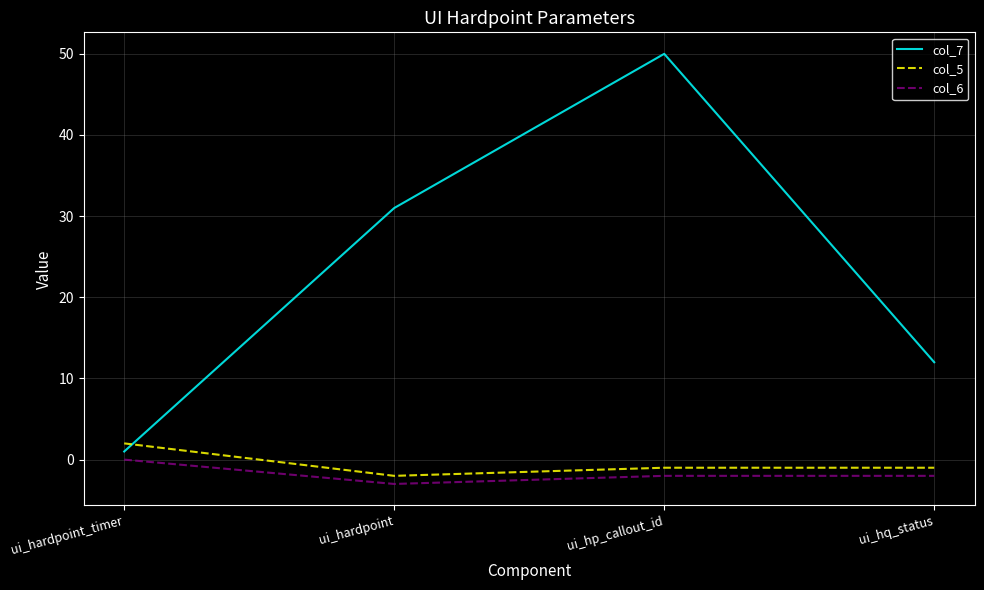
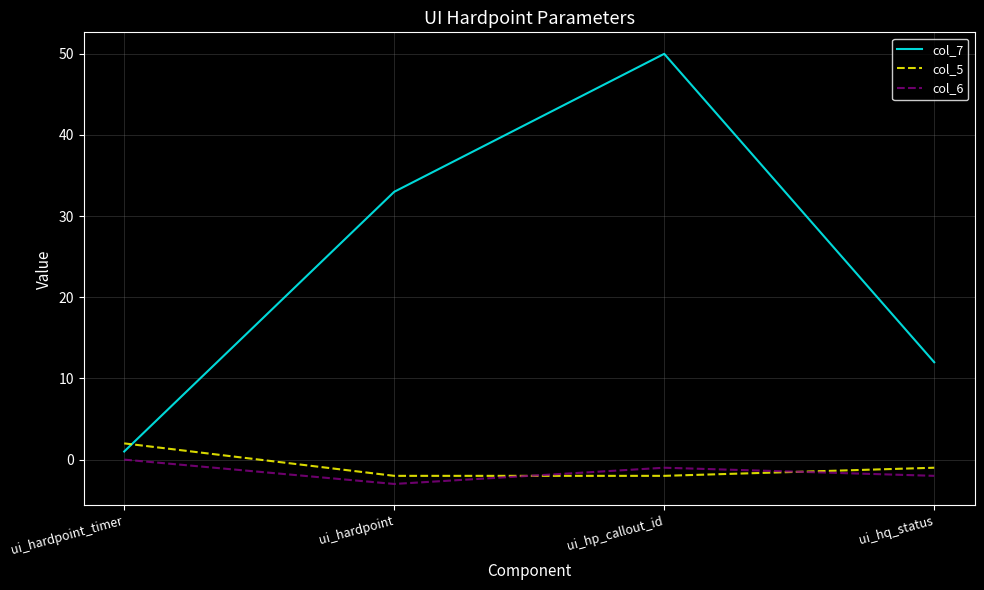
col_7, ui_hardpoint: 31 -> 33
col_5, ui_hp_callout_id: -1 -> -2
col_6, ui_hp_callout_id: -2 -> -1
